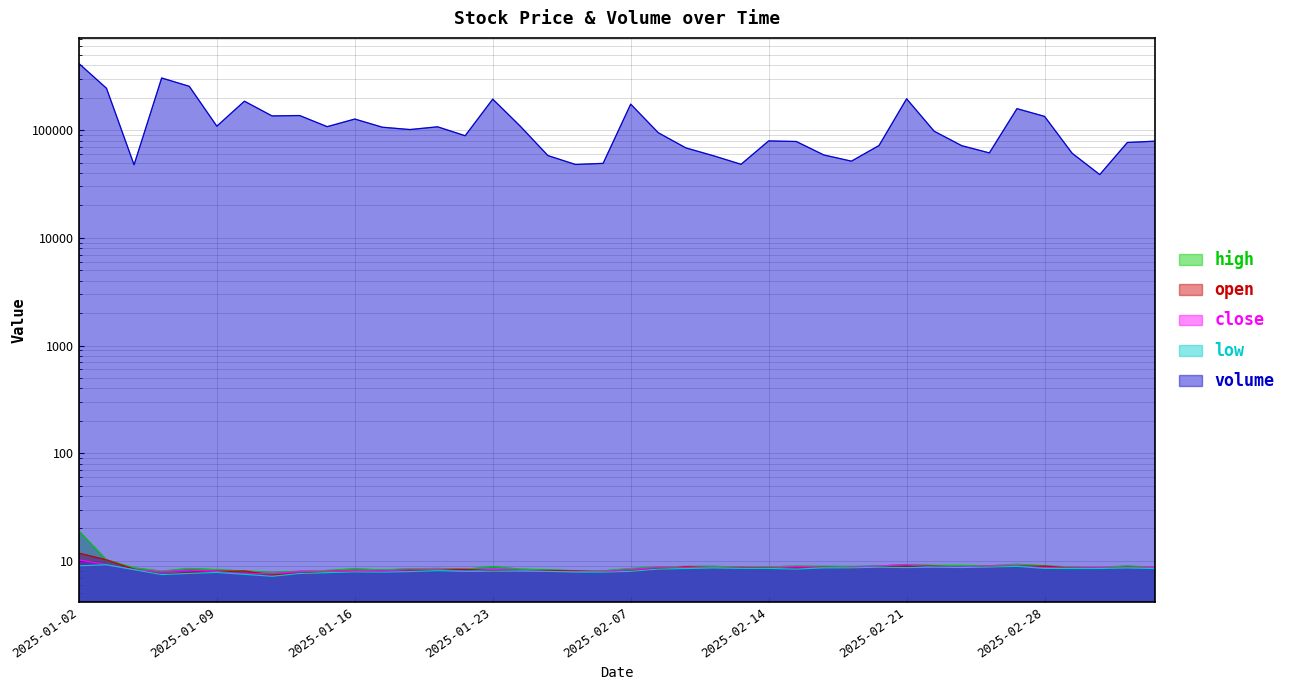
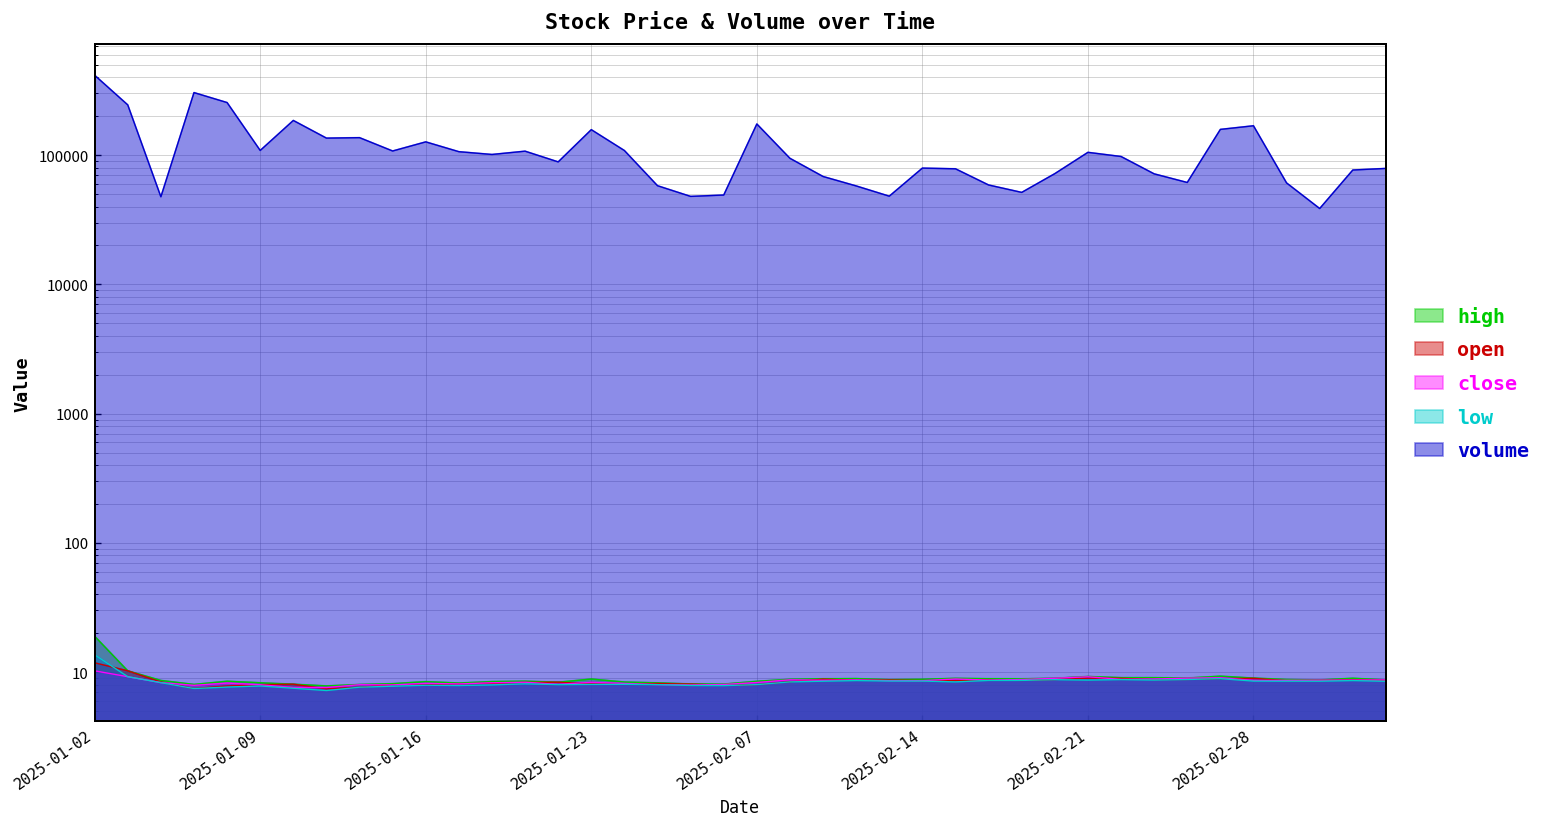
low, 2025-01-02: 9 -> 14
volume, 2025-01-23: 190000 -> 160000
volume, 2025-02-21: 200000 -> 110000
volume, 2025-02-28: 130000 -> 170000
